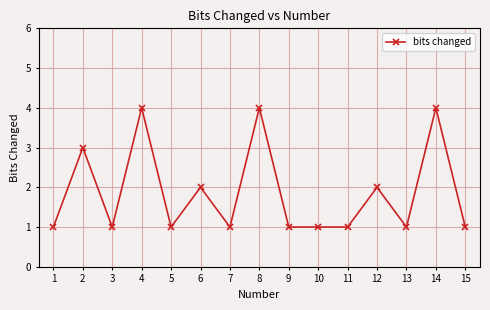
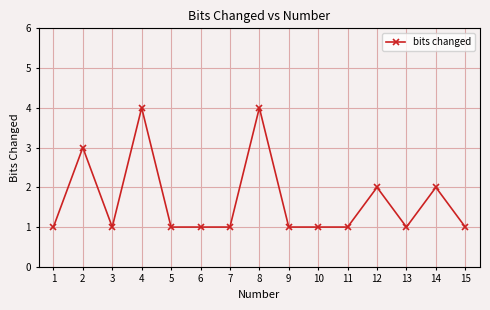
6: 2 -> 1
14: 4 -> 2
